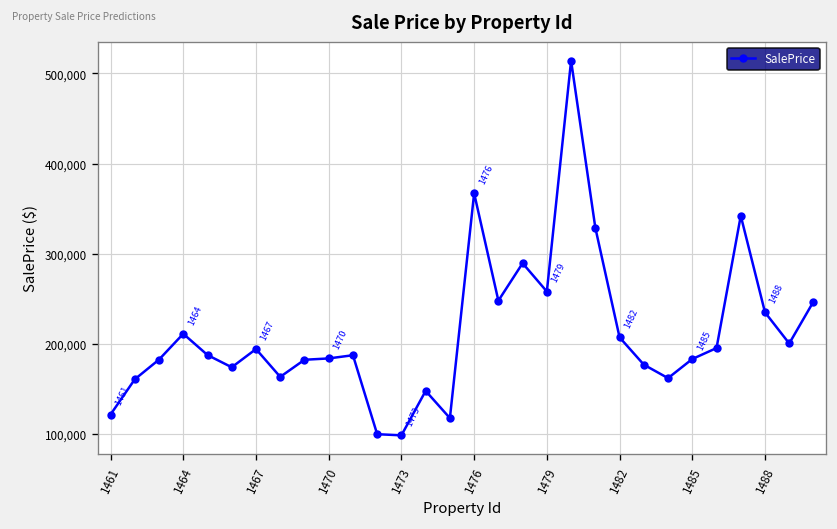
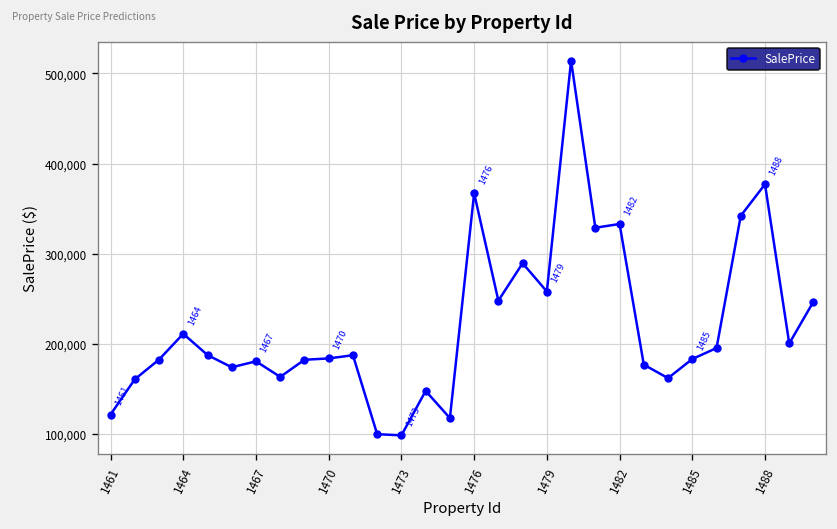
1467: 190,000 -> 180,000
1482: 210,000 -> 330,000
1488: 230,000 -> 380,000
